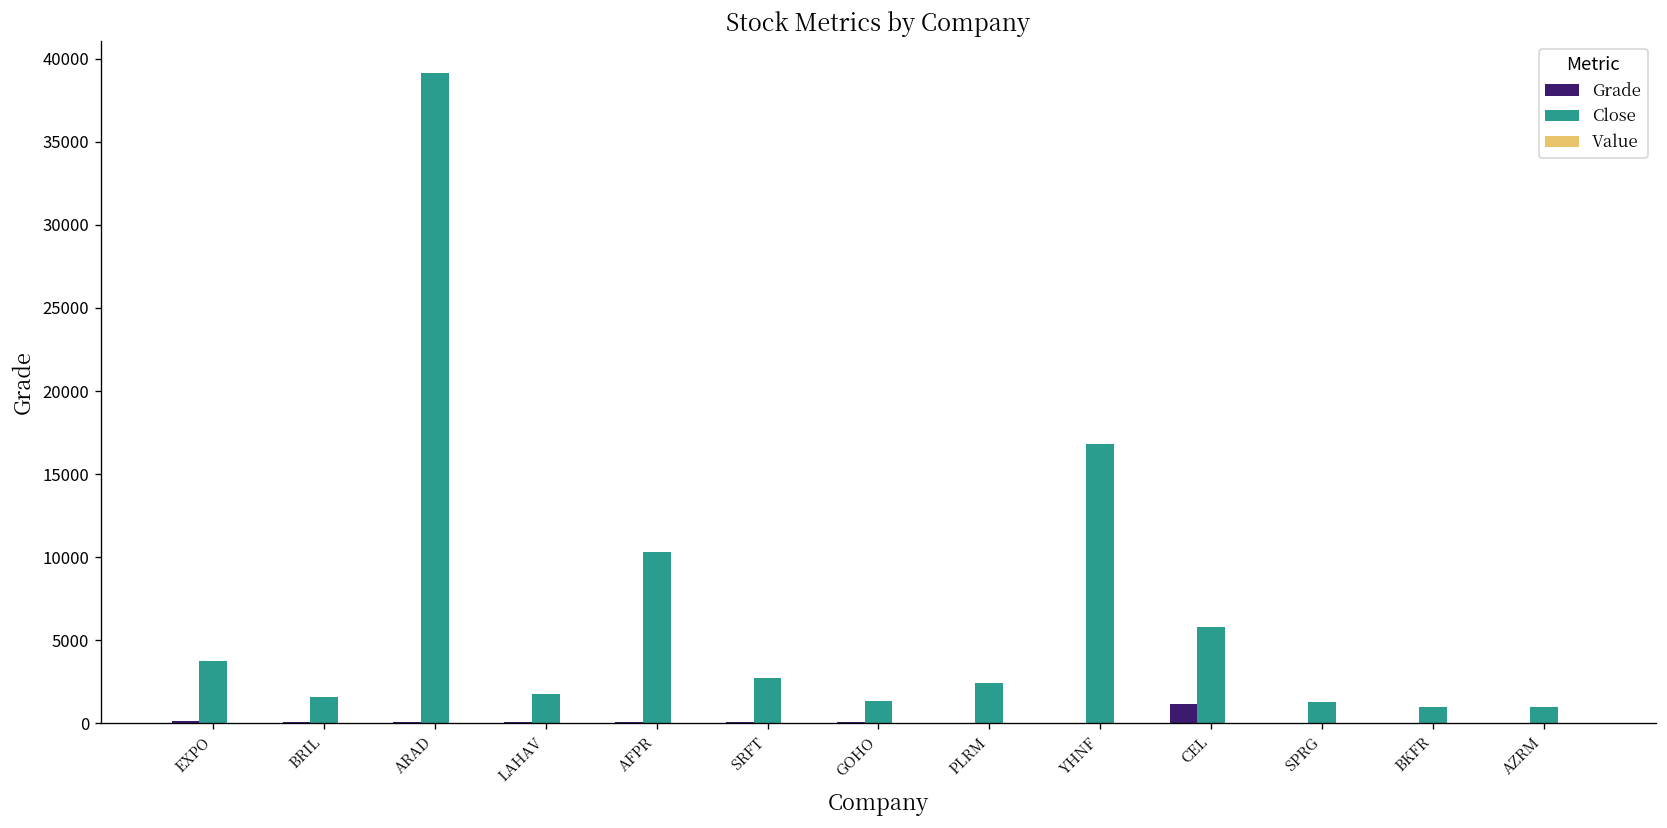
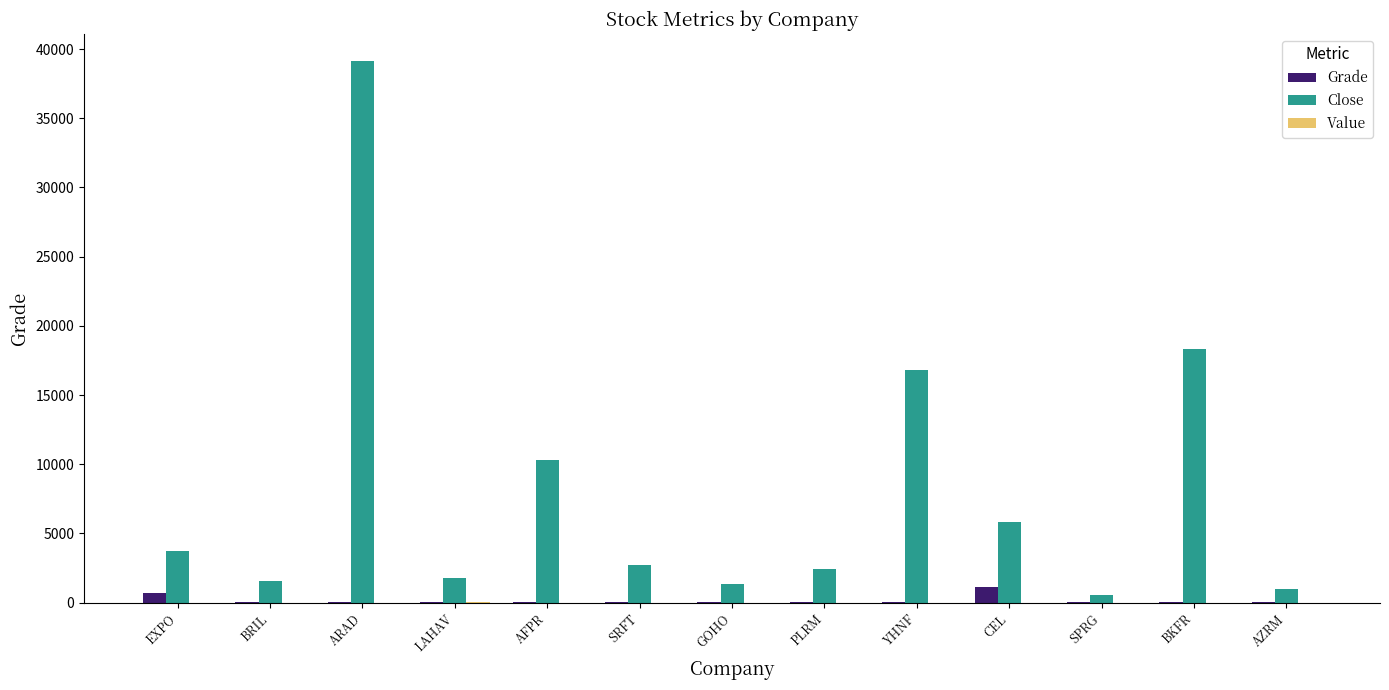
Grade, EXPO: 100 -> 700
Close, SPRG: 1300 -> 500
Close, BKFR: 1000 -> 18400
